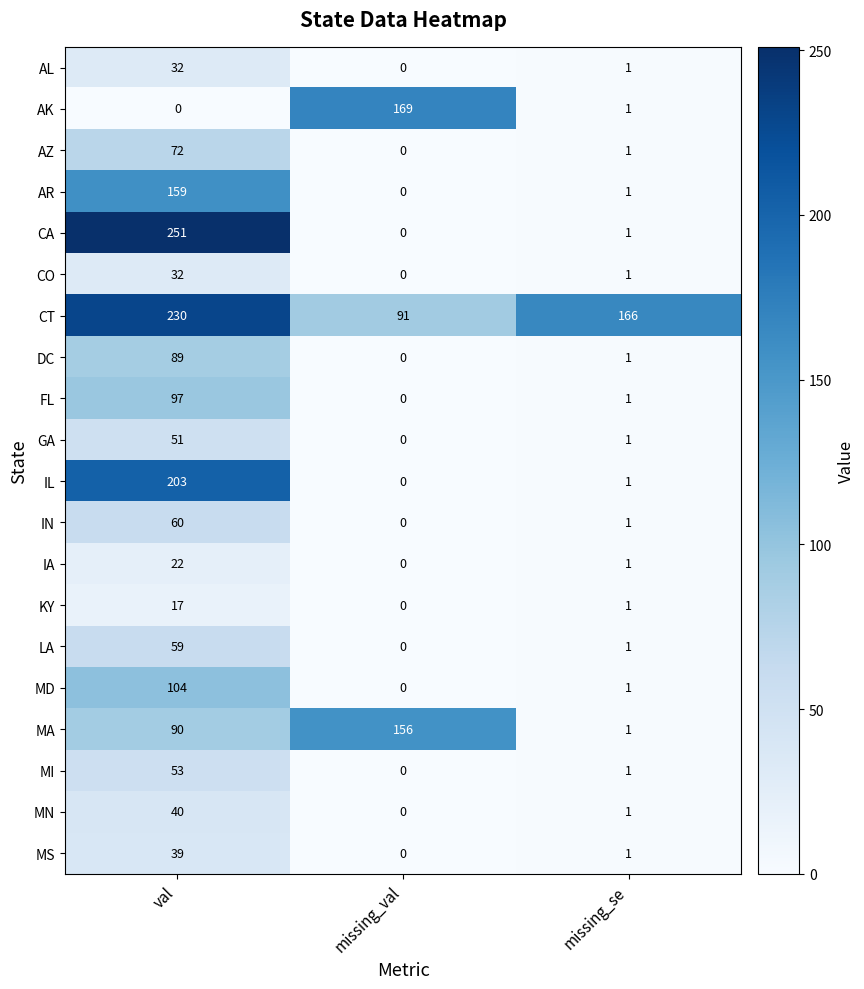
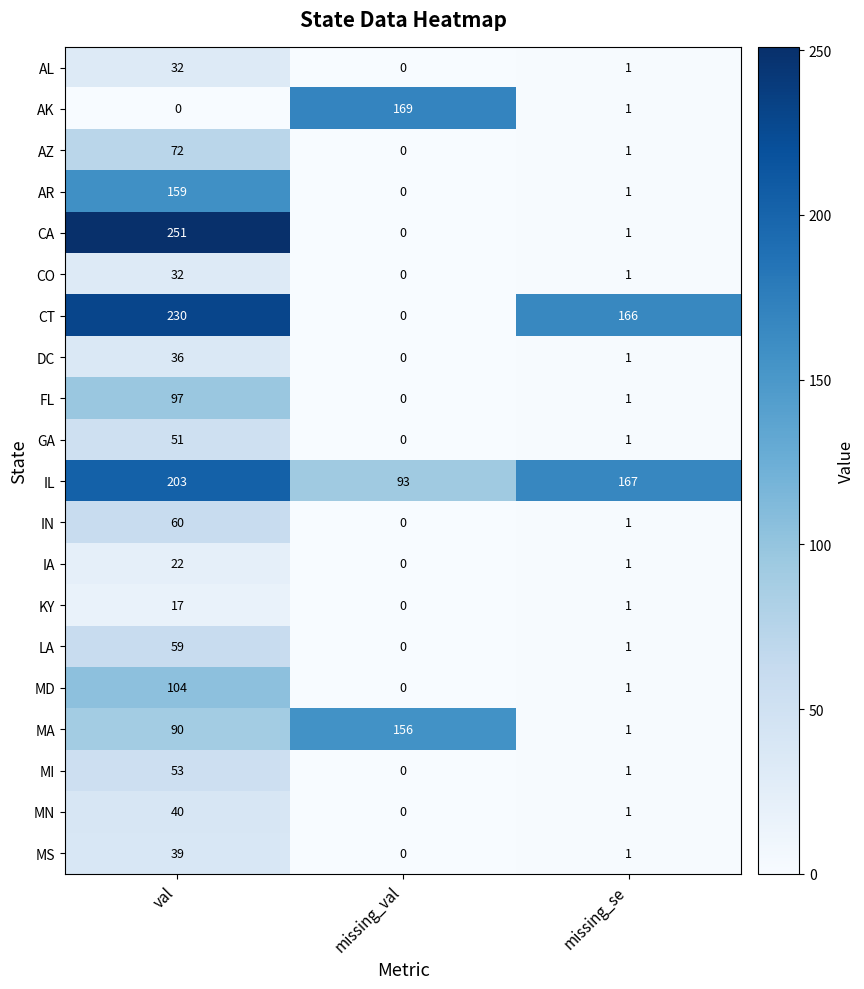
CT, missing_val: 91 -> 0
DC, val: 89 -> 36
IL, missing_val: 0 -> 93
IL, missing_se: 1 -> 167
